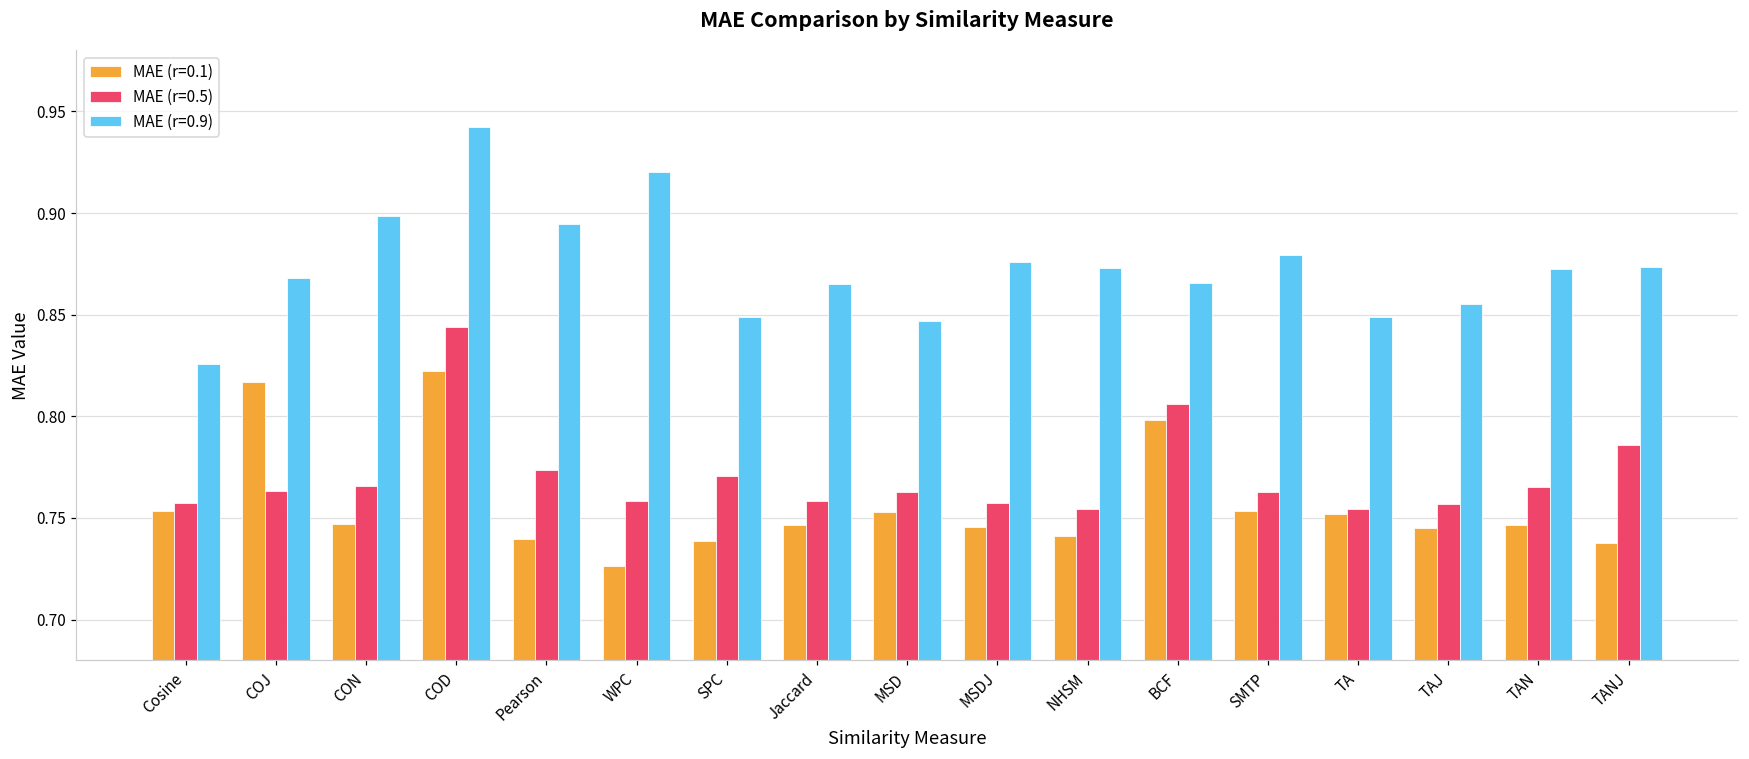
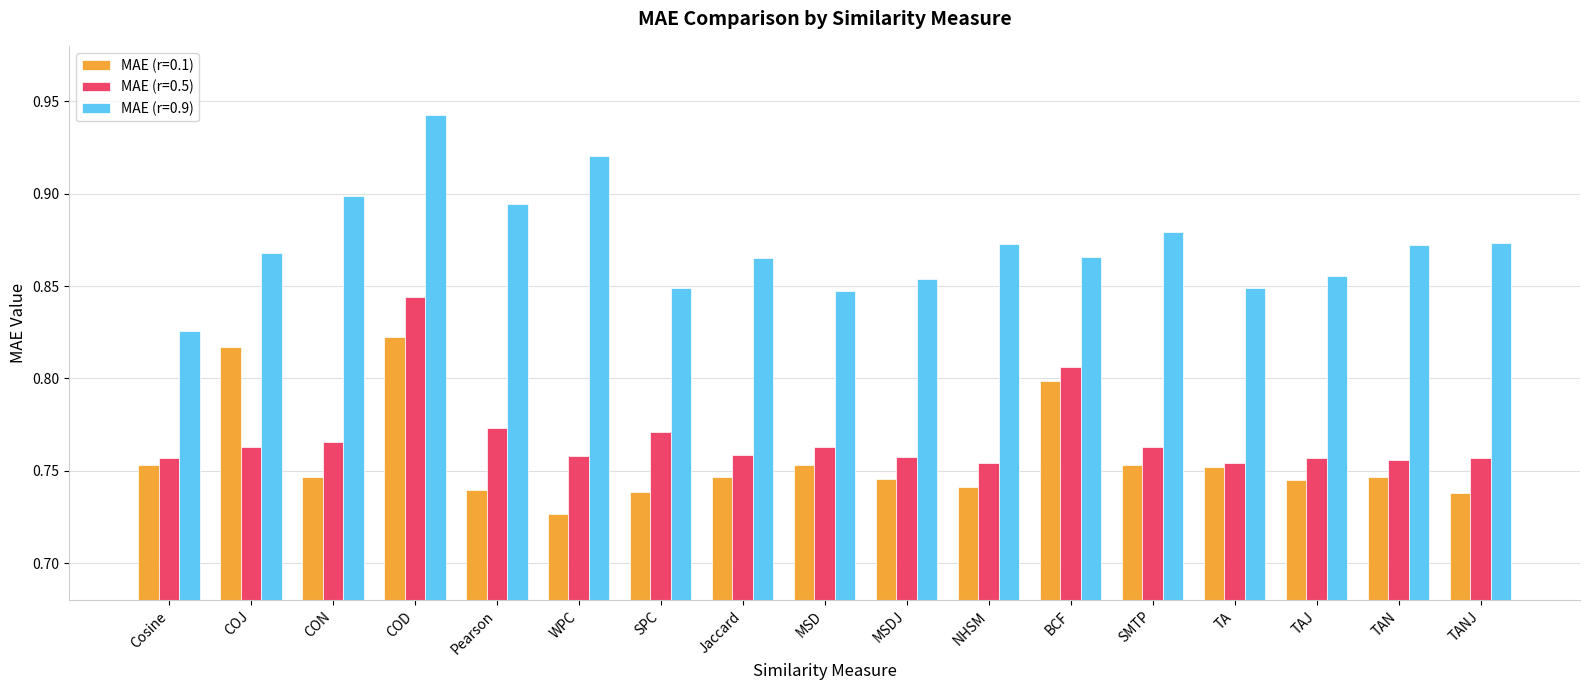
MAE (r=0.9), MSDJ: 0.876 -> 0.854
MAE (r=0.5), TAN: 0.765 -> 0.756
MAE (r=0.5), TANJ: 0.786 -> 0.757
